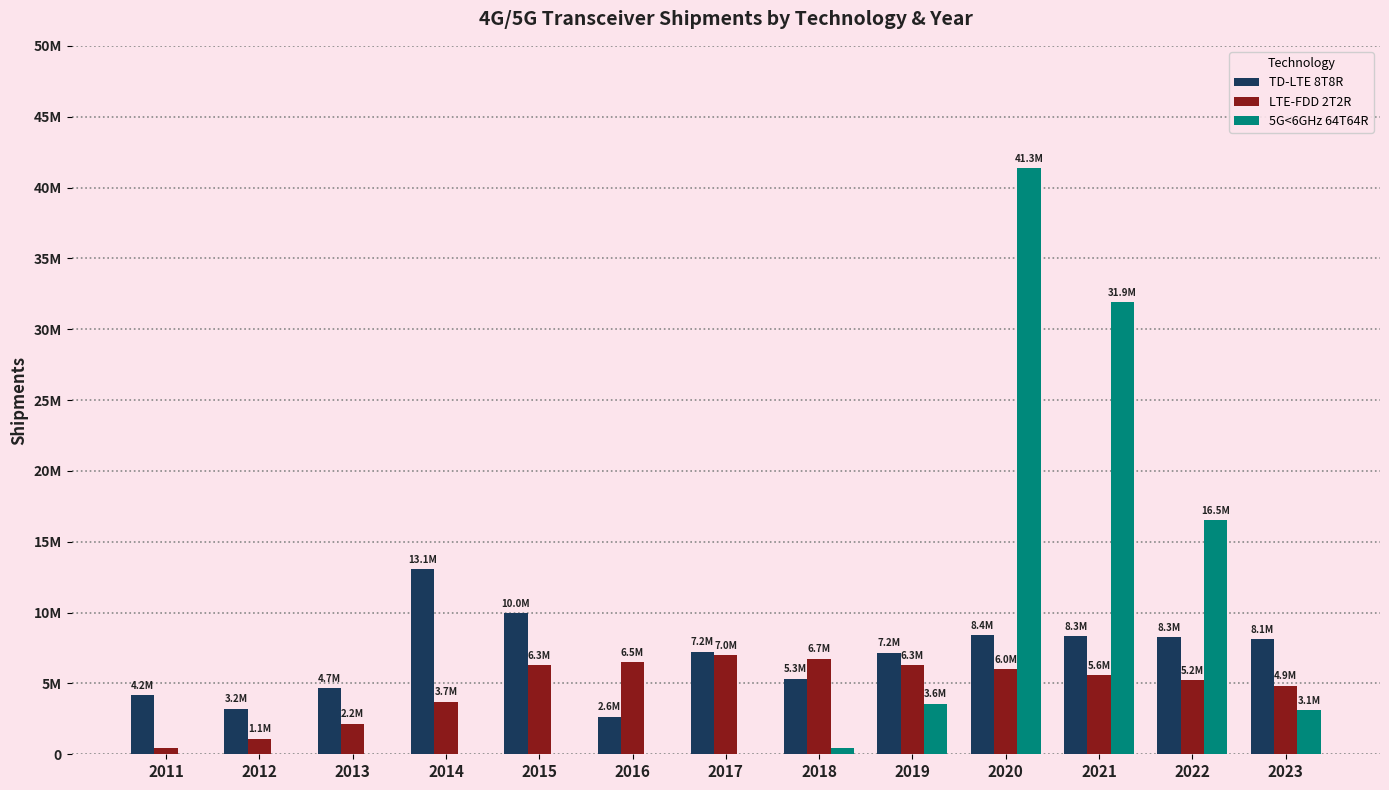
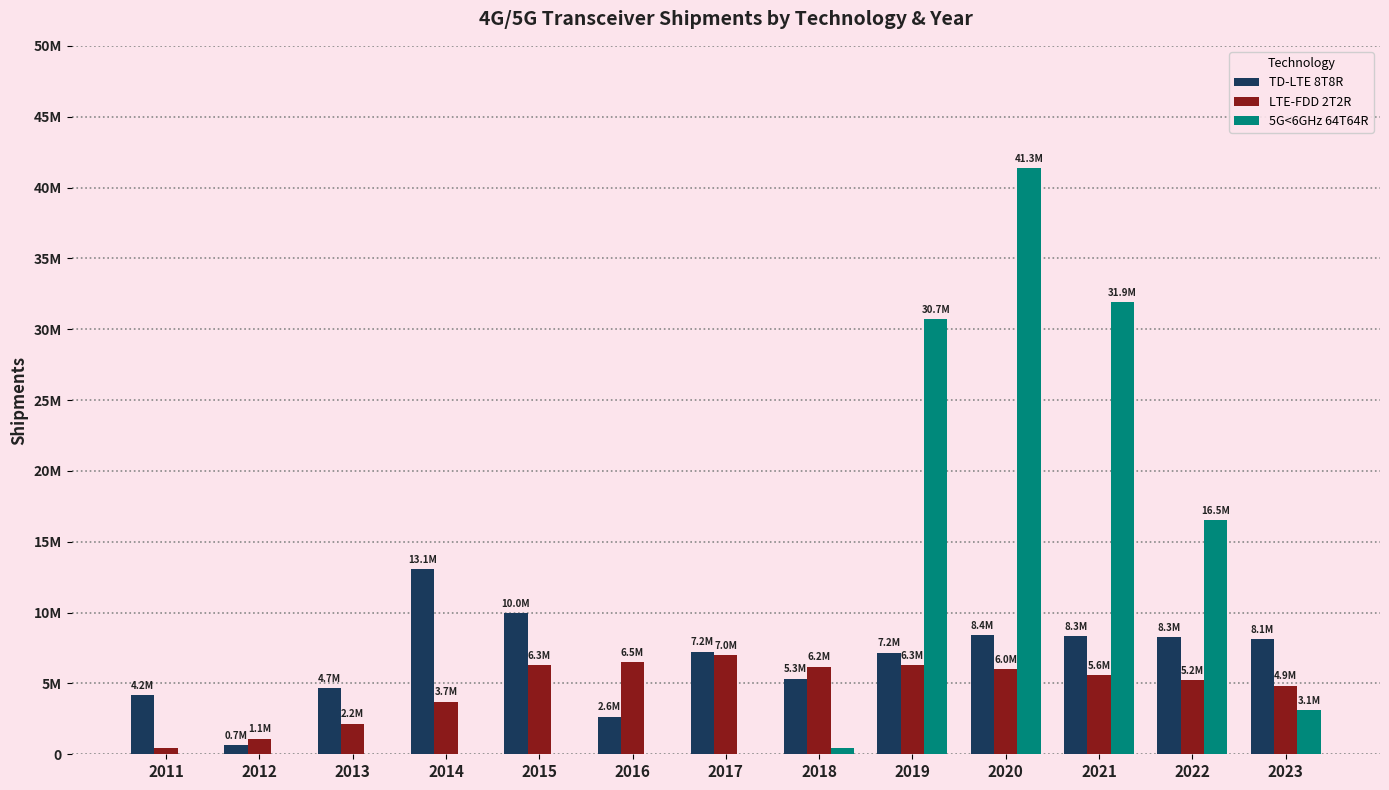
TD-LTE 8T8R, 2012: 3.2M -> 0.7M
LTE-FDD 2T2R, 2018: 6.7M -> 6.2M
5G<6GHz 64T64R, 2019: 3.6M -> 30.7M
